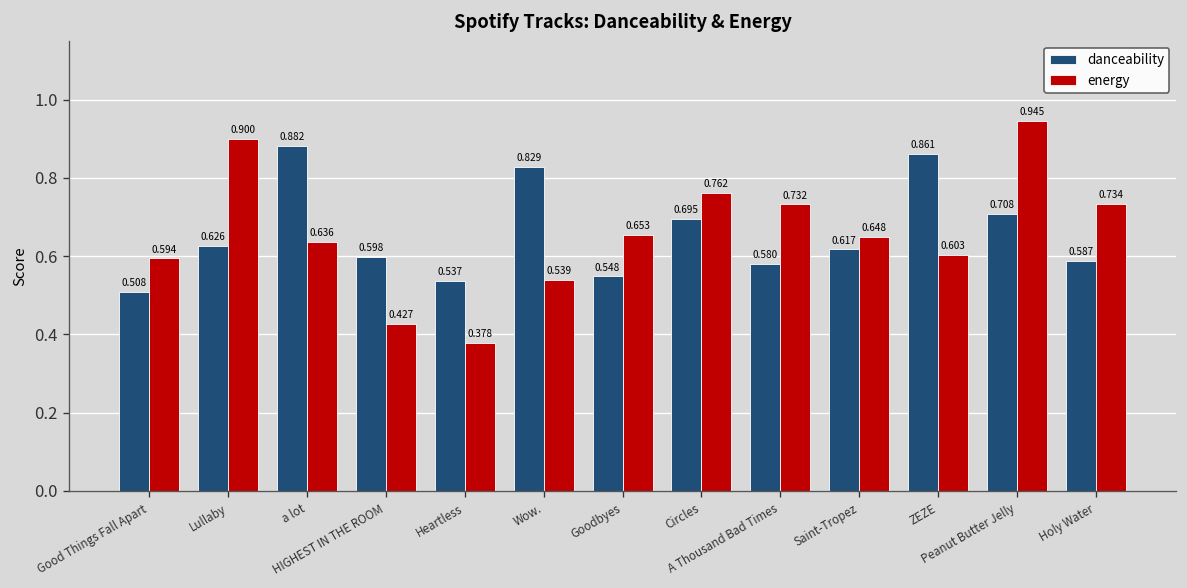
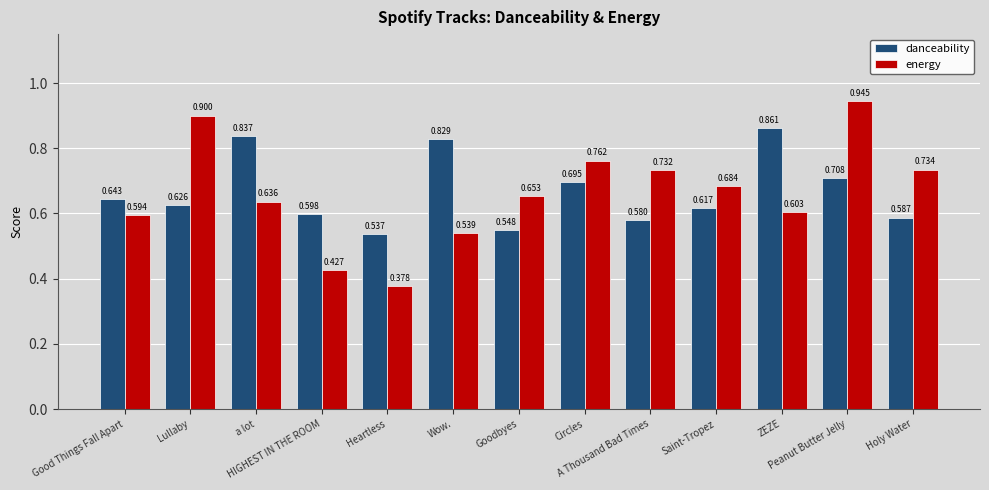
danceability, Good Things Fall Apart: 0.508 -> 0.643
danceability, a lot: 0.882 -> 0.837
energy, Saint-Tropez: 0.648 -> 0.684
